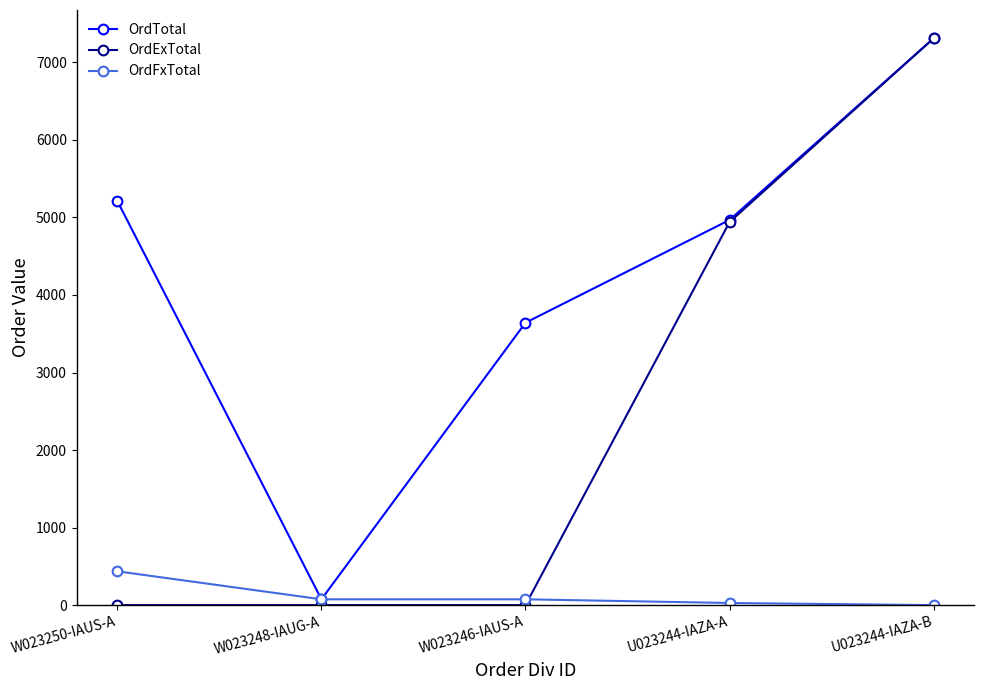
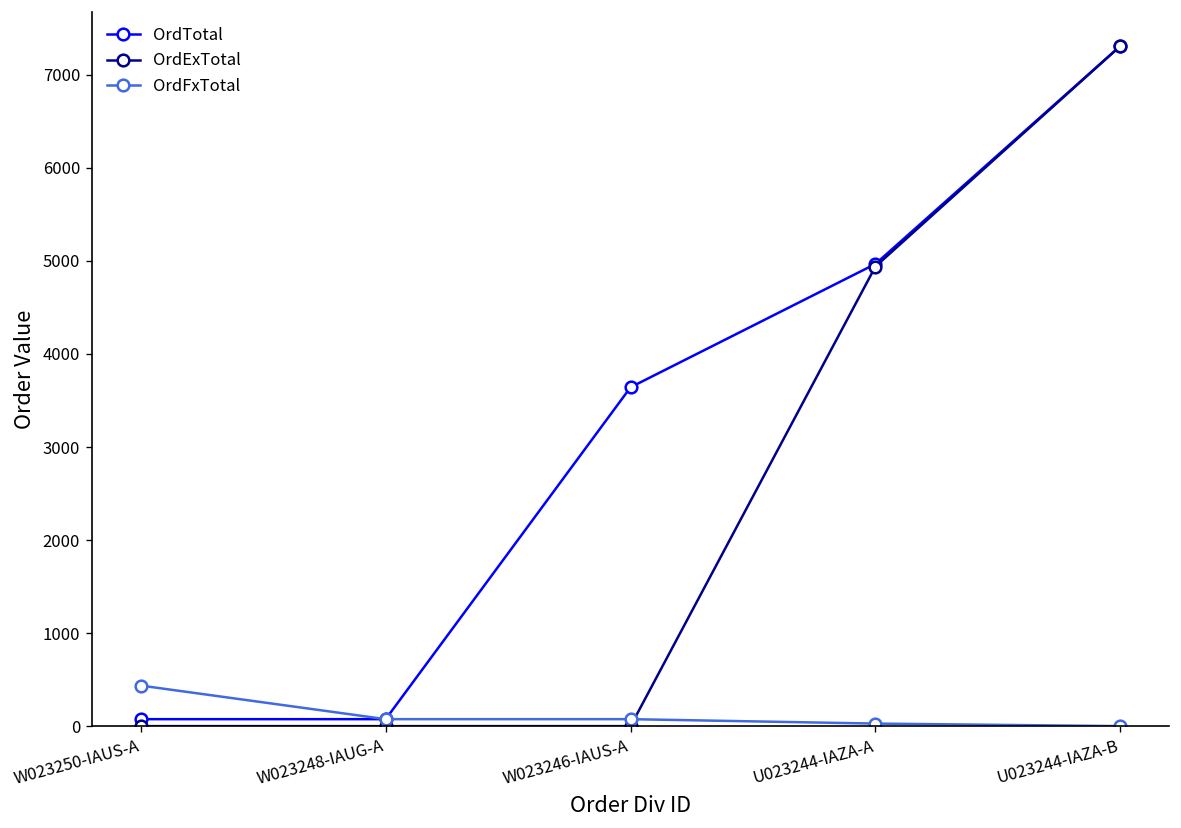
OrdTotal, W023250-IAUS-A: 5200 -> 100
